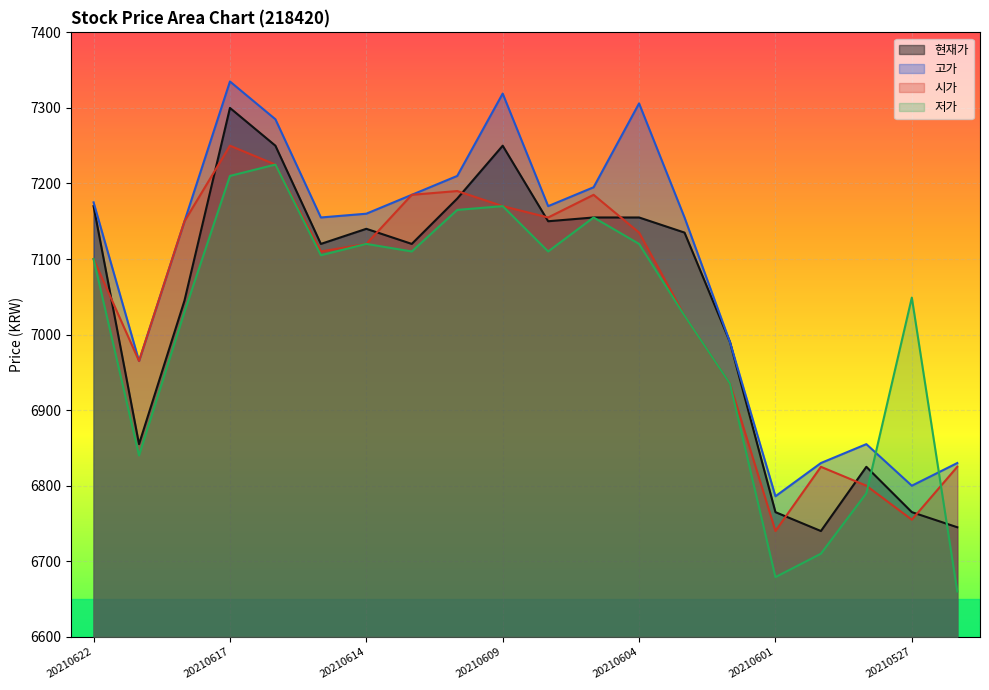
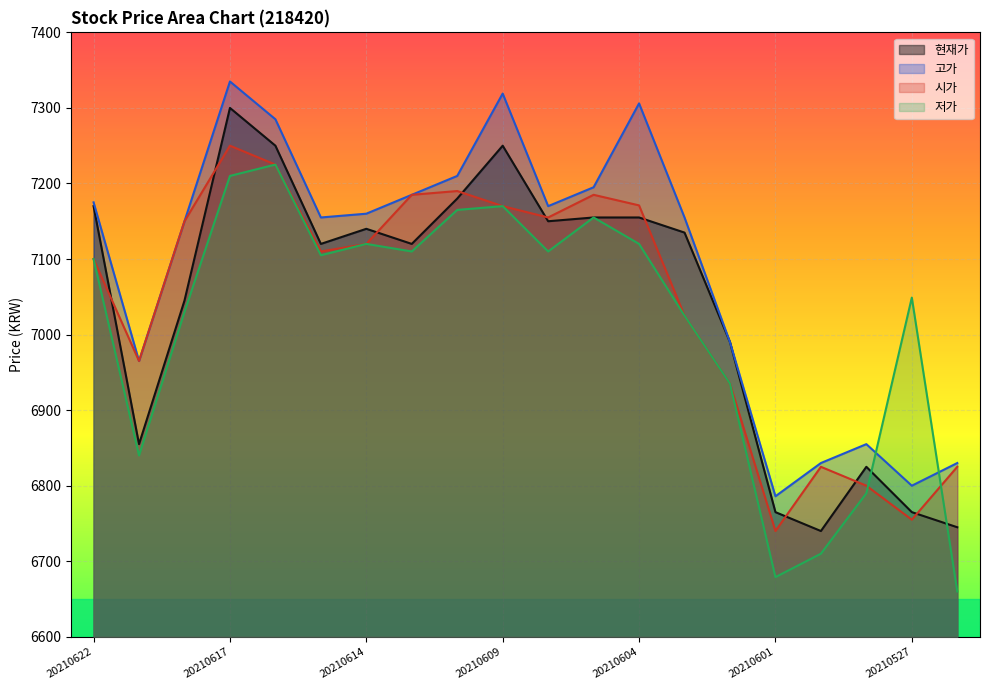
시가, 20210604: 7140 -> 7170
